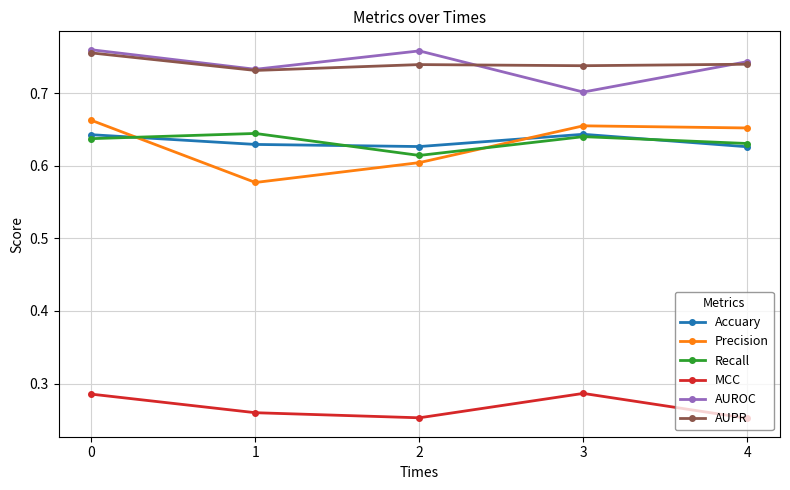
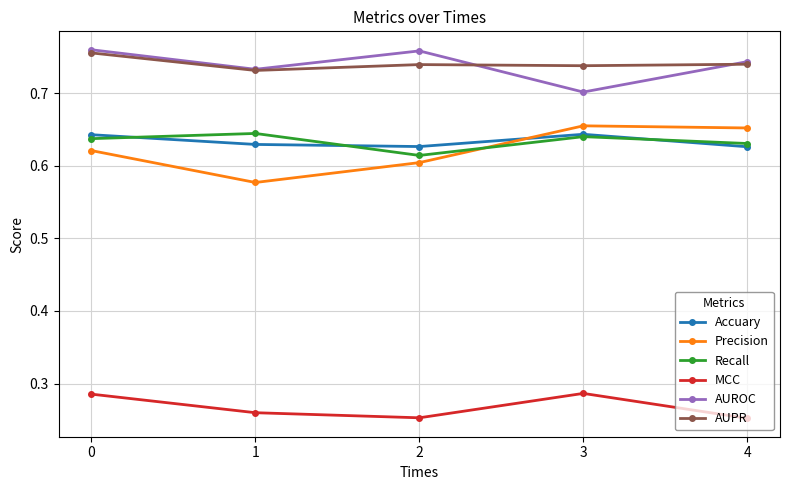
Precision, 0: 0.66 -> 0.62
